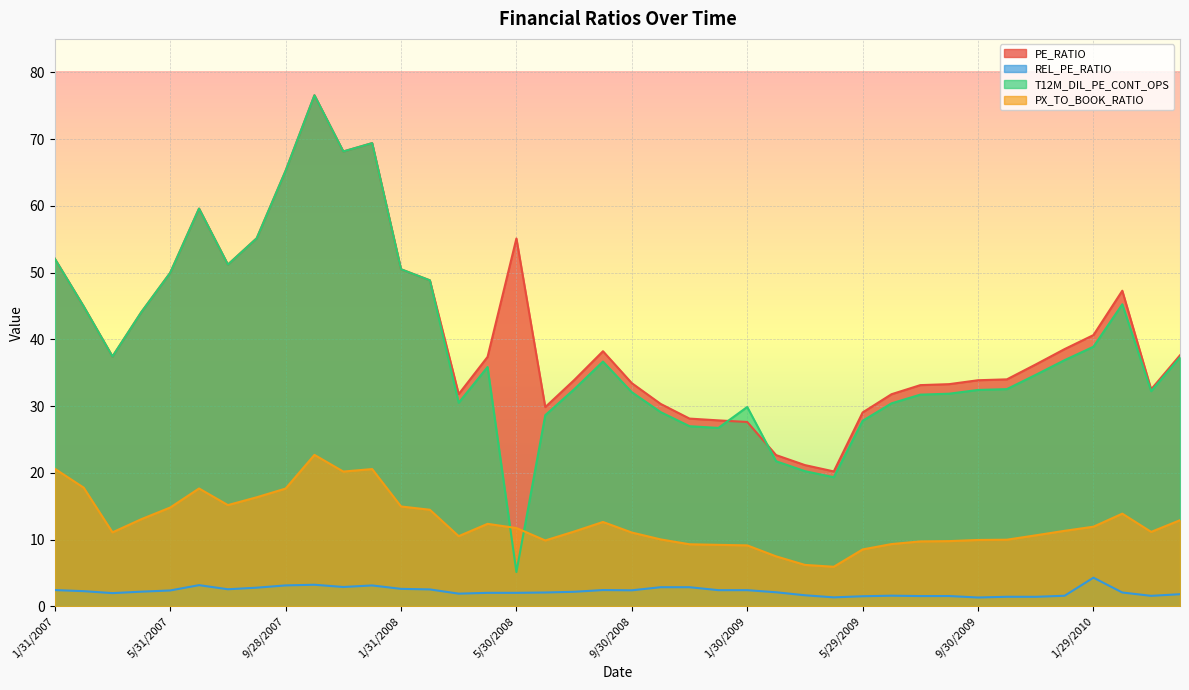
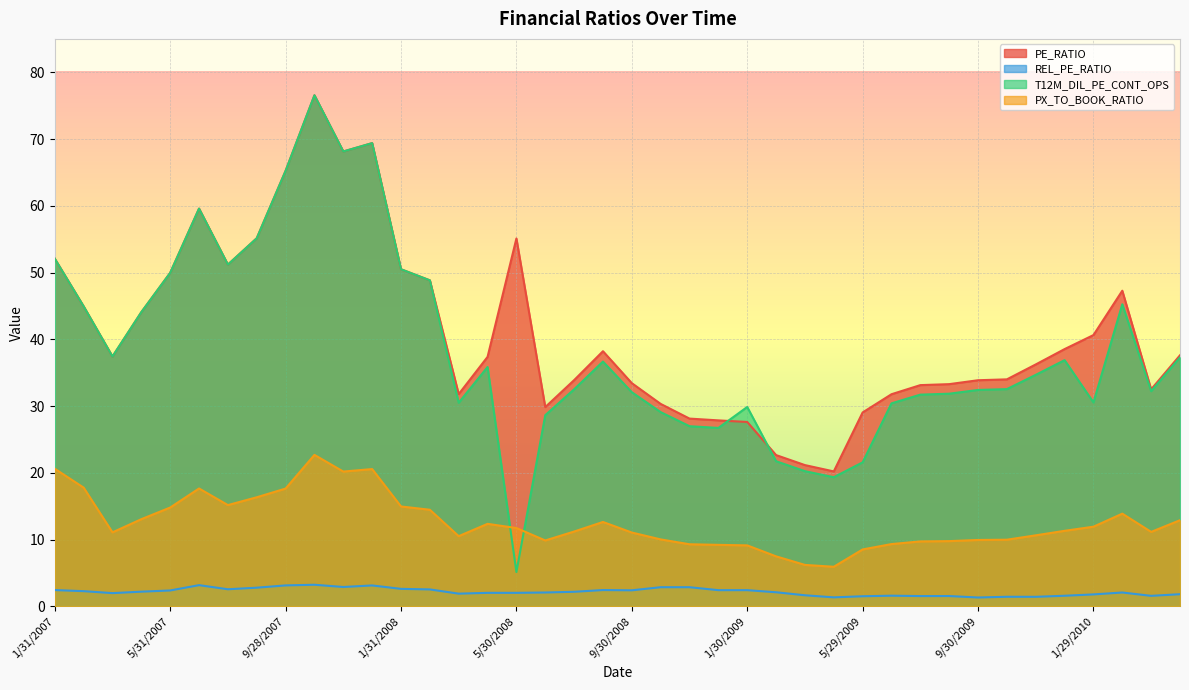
T12M_DIL_PE_CONT_OPS, 5/29/2009: 28 -> 22
REL_PE_RATIO, 1/29/2010: 4 -> 2
T12M_DIL_PE_CONT_OPS, 1/29/2010: 39 -> 31
